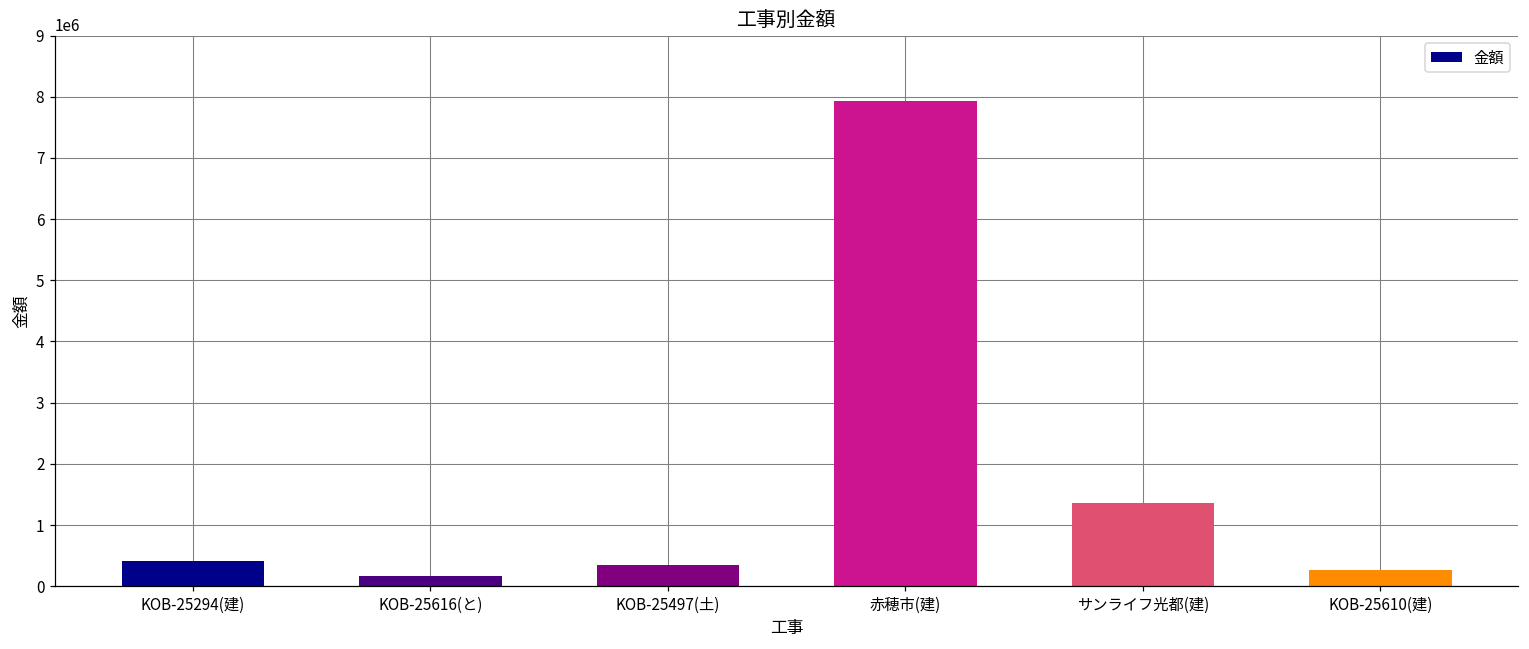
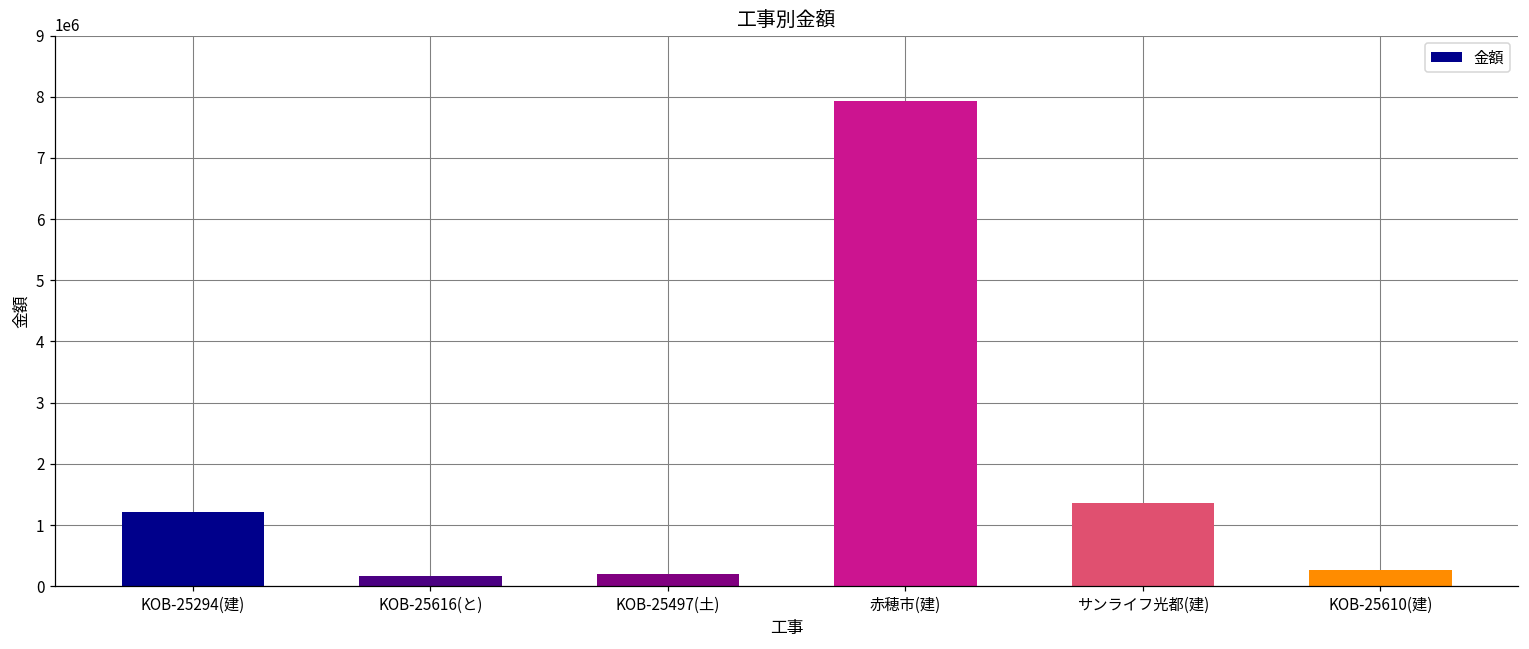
KOB-25294(建): 400000 -> 1200000
KOB-25497(土): 300000 -> 200000
